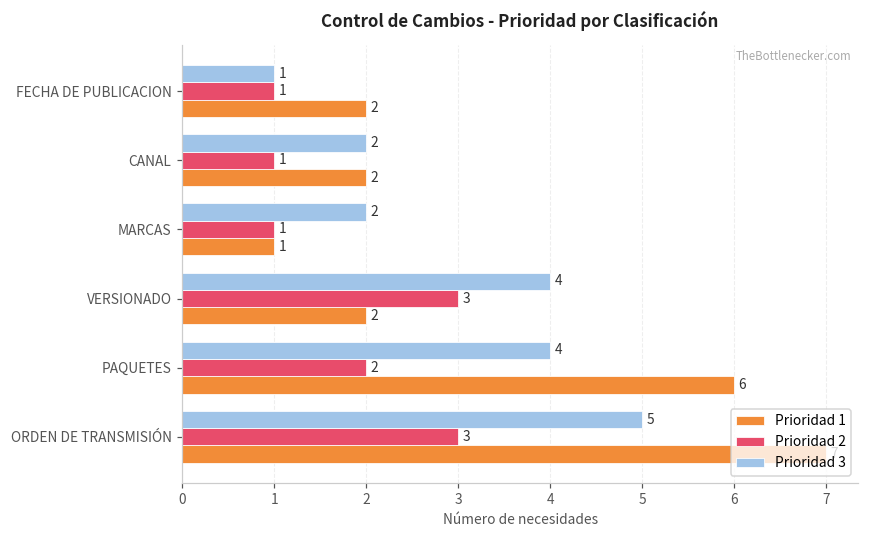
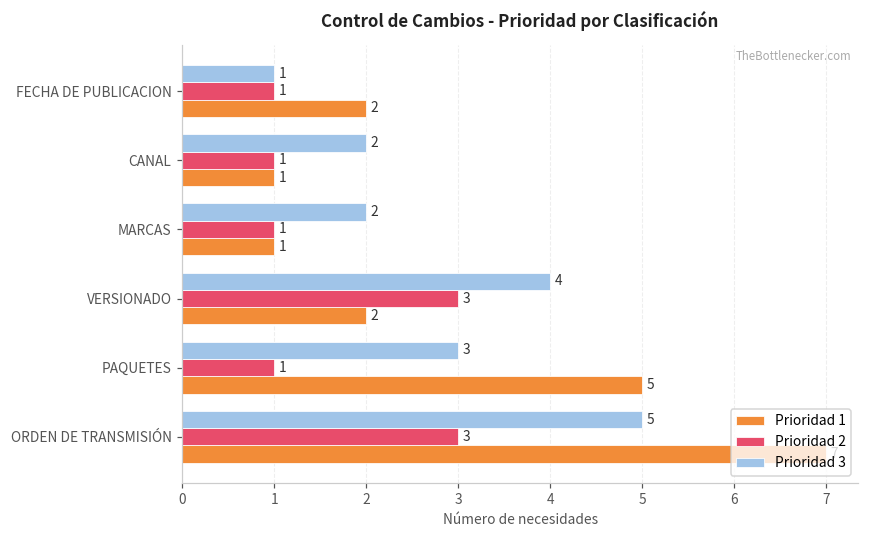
Prioridad 1, CANAL: 2 -> 1
Prioridad 3, PAQUETES: 4 -> 3
Prioridad 2, PAQUETES: 2 -> 1
Prioridad 1, PAQUETES: 6 -> 5
